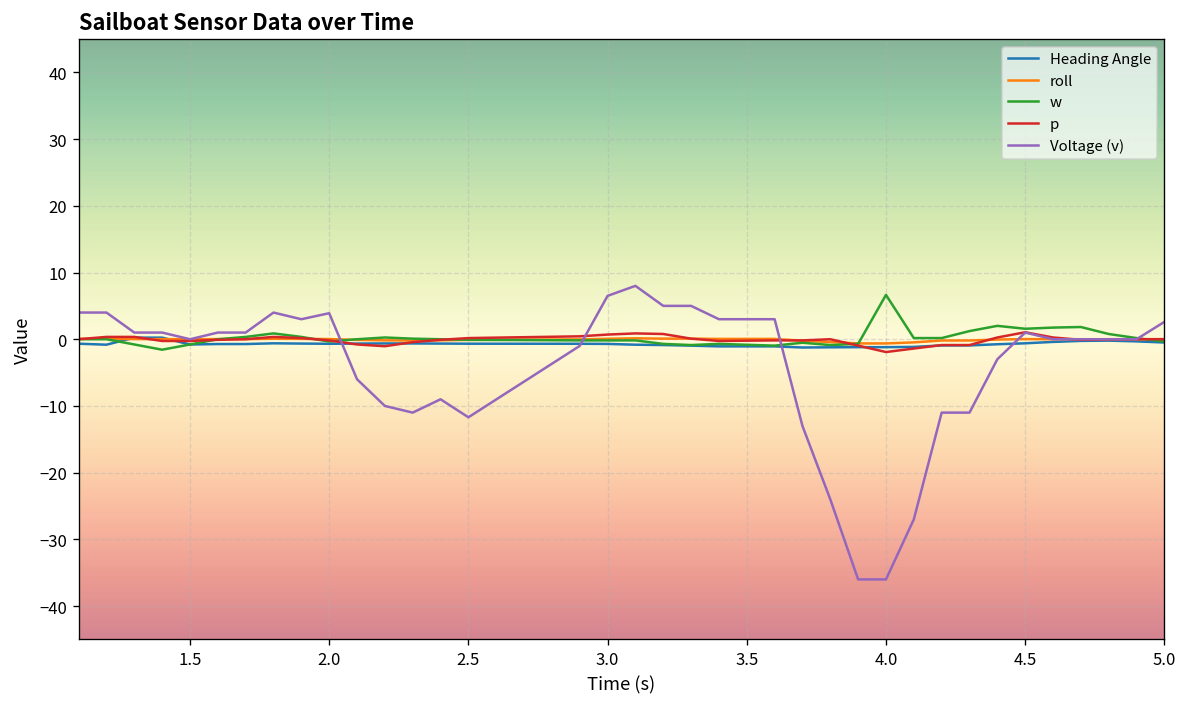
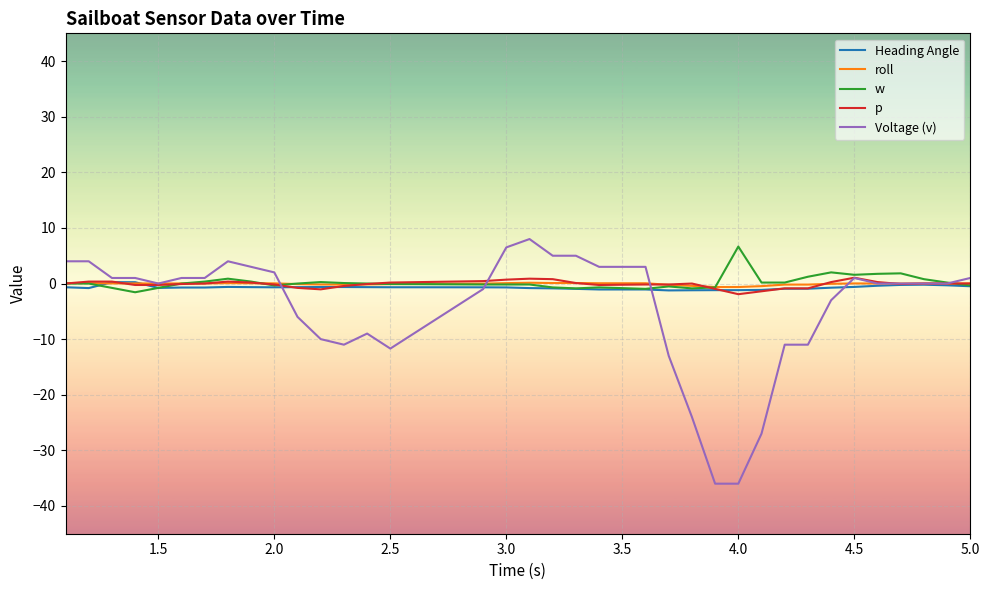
Voltage (v), 2.0: 4 -> 2
Voltage (v), 5.0: 3 -> 1
